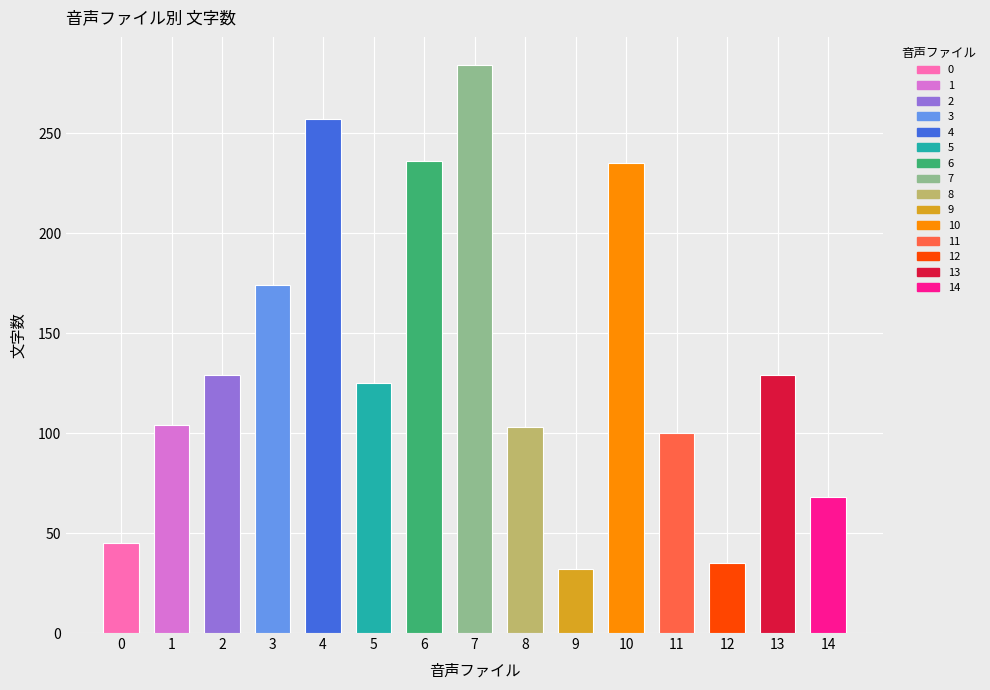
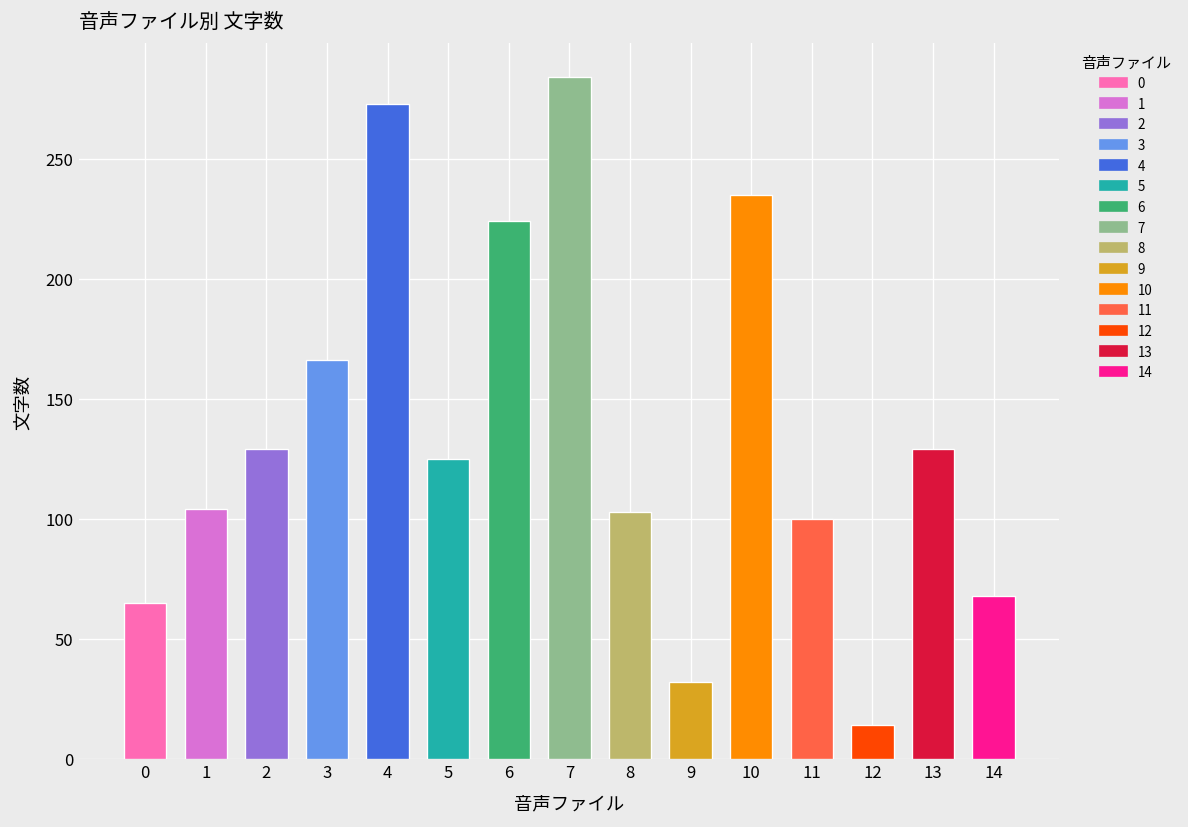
0: 45 -> 65
3: 174 -> 166
4: 257 -> 273
6: 236 -> 224
12: 35 -> 14
